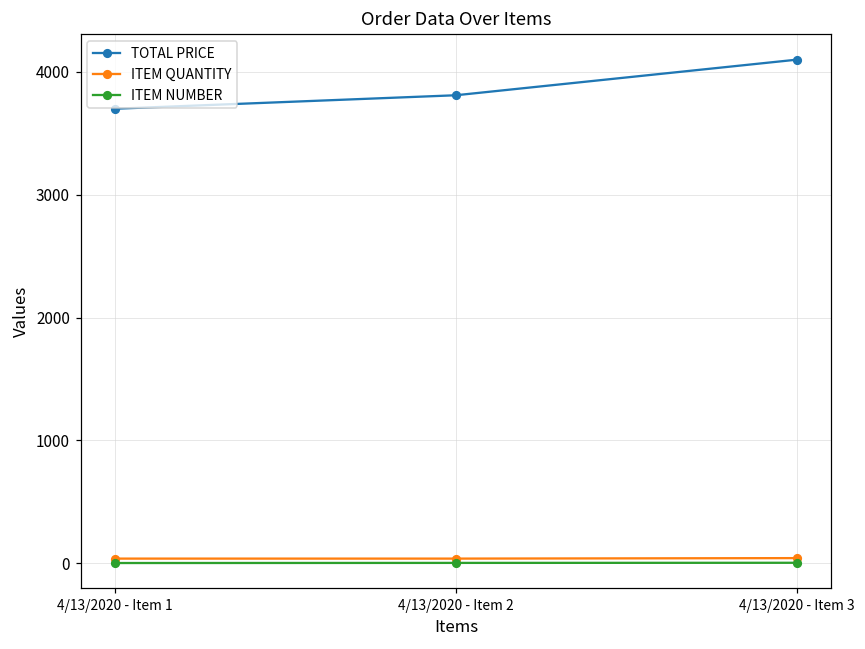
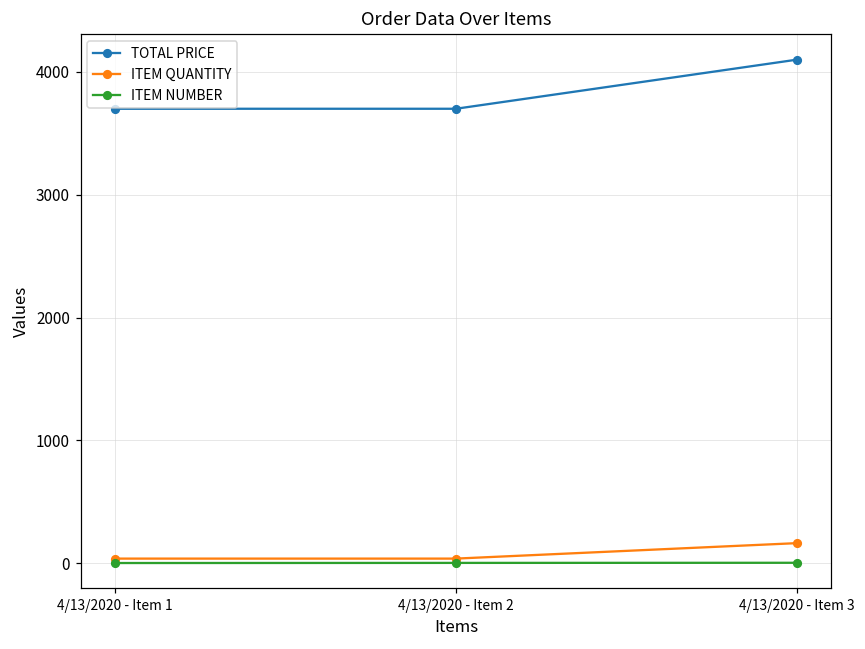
TOTAL PRICE, 4/13/2020 - Item 2: 3810 -> 3700
ITEM QUANTITY, 4/13/2020 - Item 3: 40 -> 160
